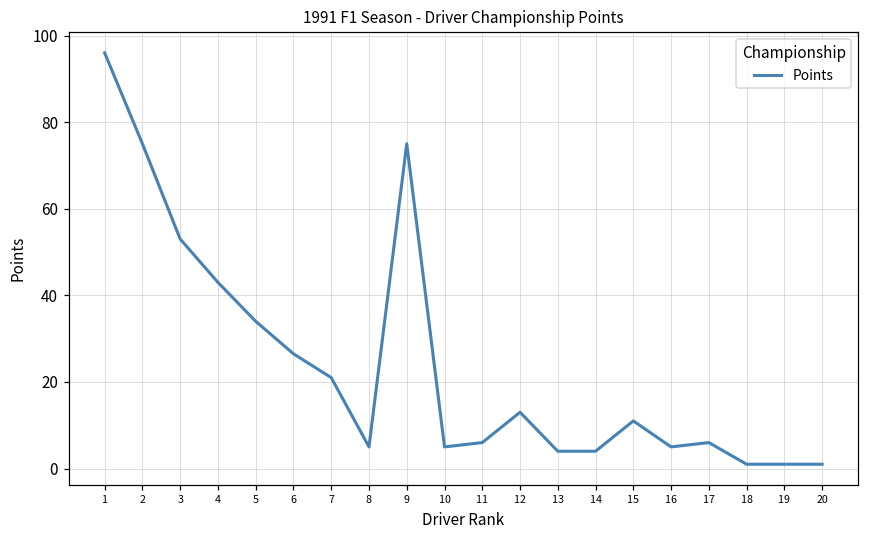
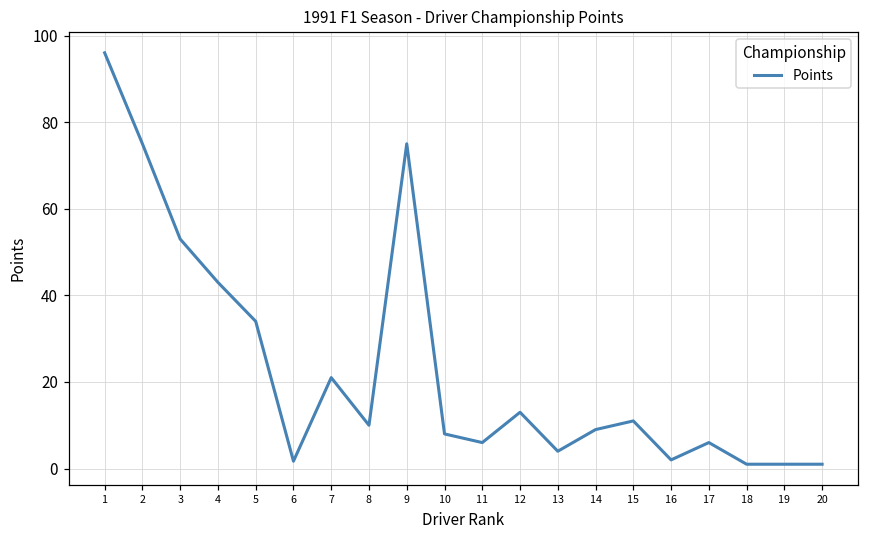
6: 27 -> 2
8: 5 -> 10
10: 5 -> 8
14: 4 -> 9
16: 5 -> 2
